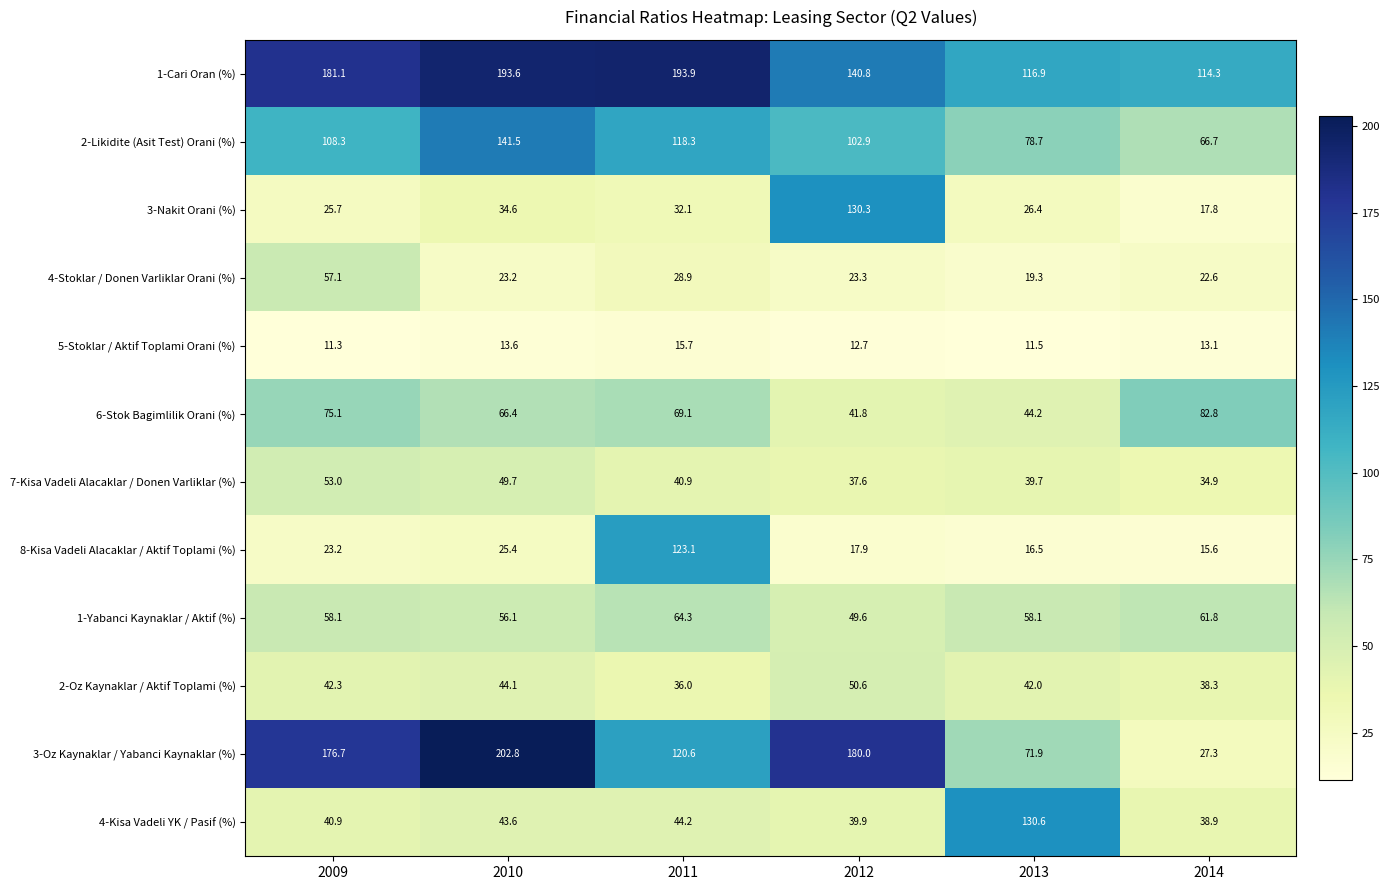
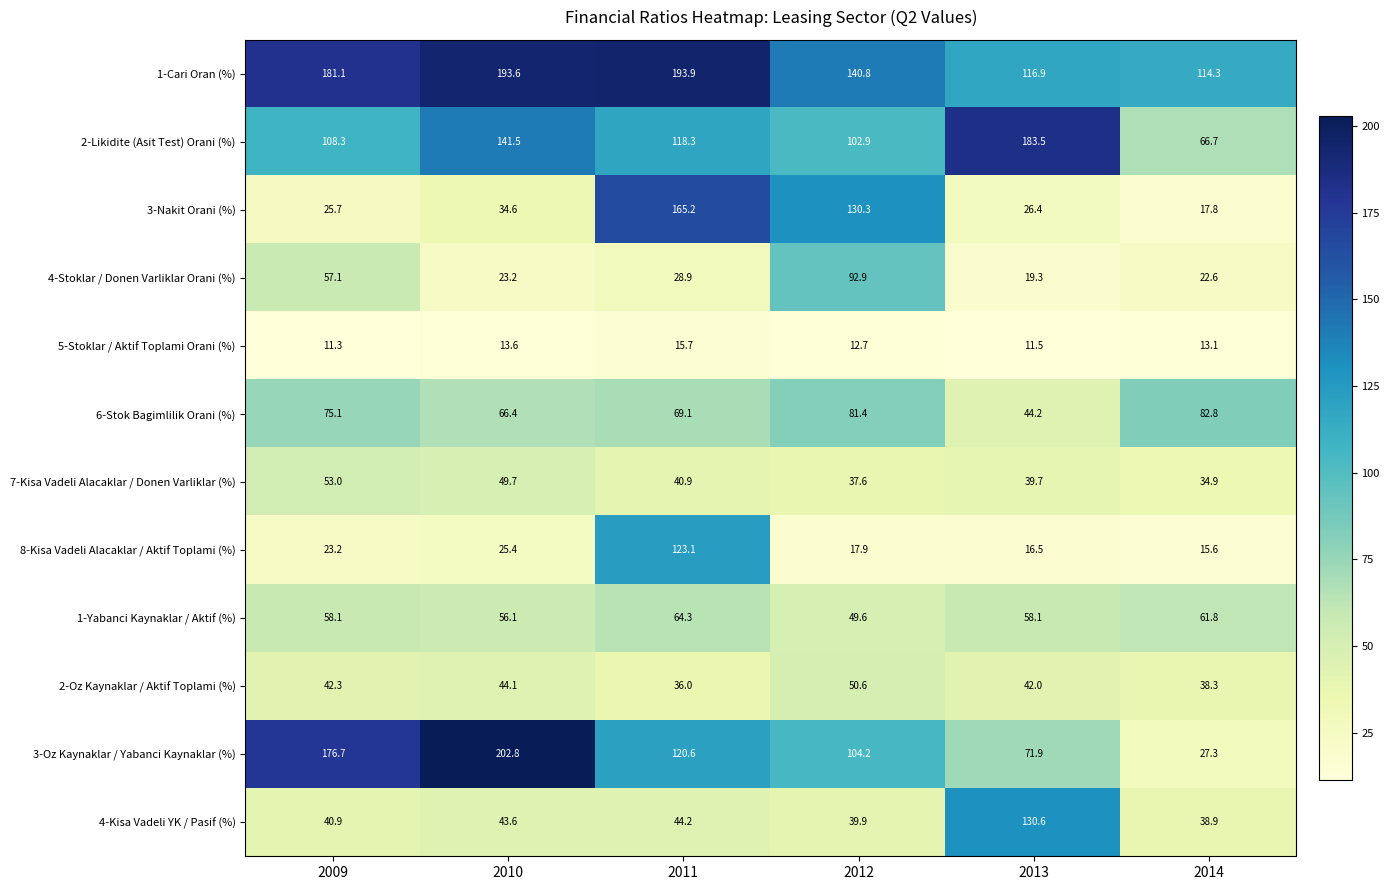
2-Likidite (Asit Test) Orani (%), 2013: 78.7 -> 183.5
3-Nakit Orani (%), 2011: 32.1 -> 165.2
4-Stoklar / Donen Varliklar Orani (%), 2012: 23.3 -> 92.9
6-Stok Bagimlilik Orani (%), 2012: 41.8 -> 81.4
3-Oz Kaynaklar / Yabanci Kaynaklar (%), 2012: 180.0 -> 104.2
